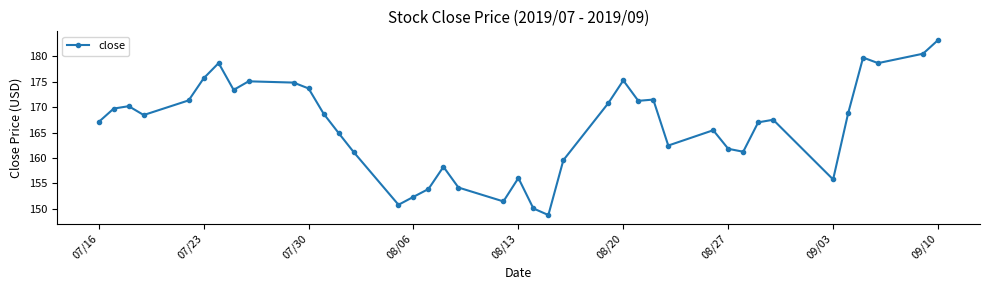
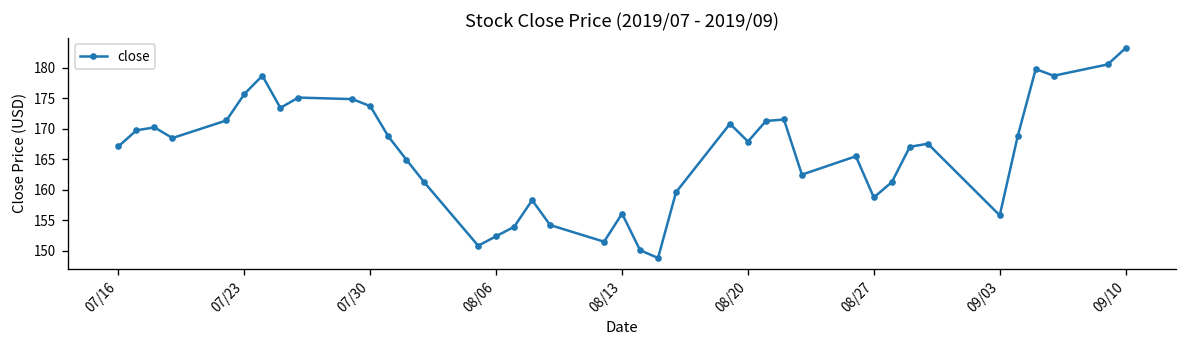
08/20: 175 -> 168
08/27: 162 -> 159
